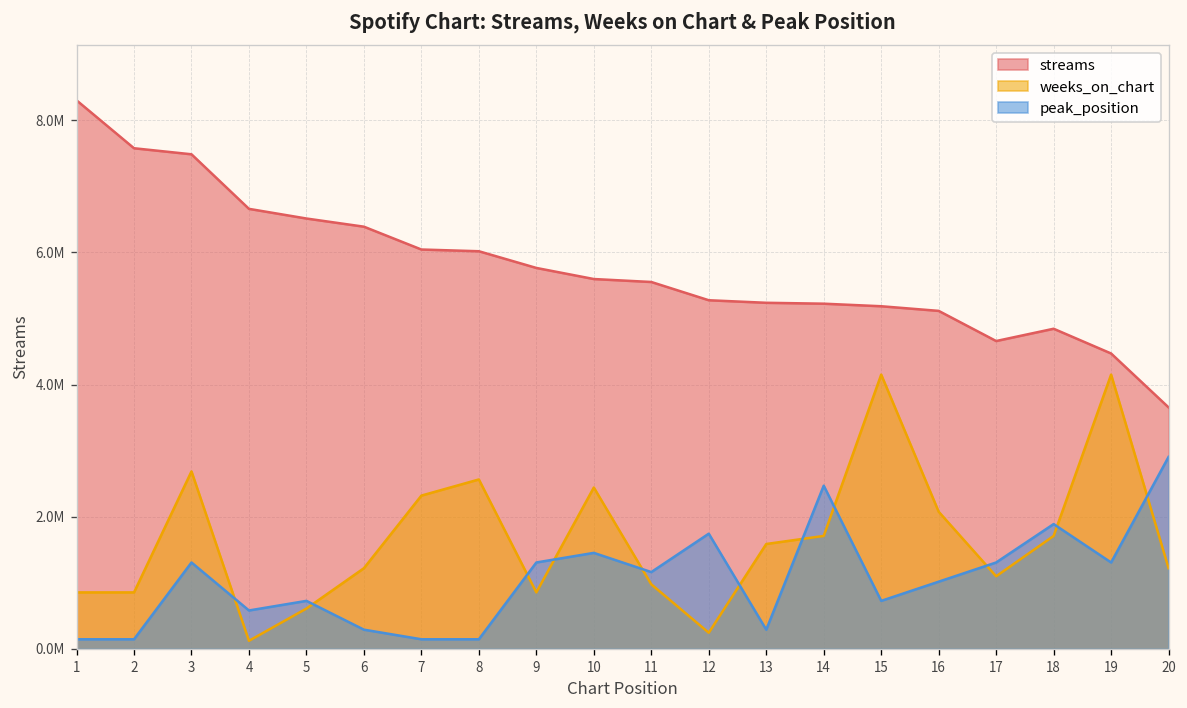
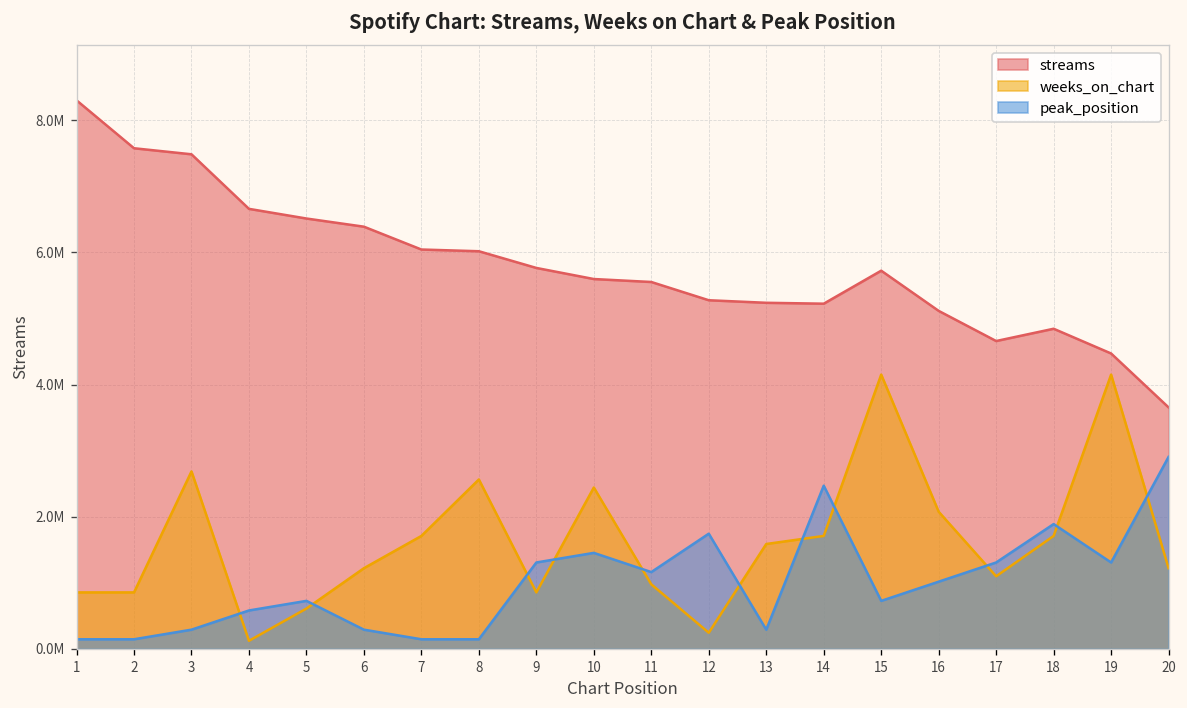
peak_position, 3: 1300000 -> 300000
weeks_on_chart, 7: 2300000 -> 1700000
streams, 15: 5200000 -> 5700000
